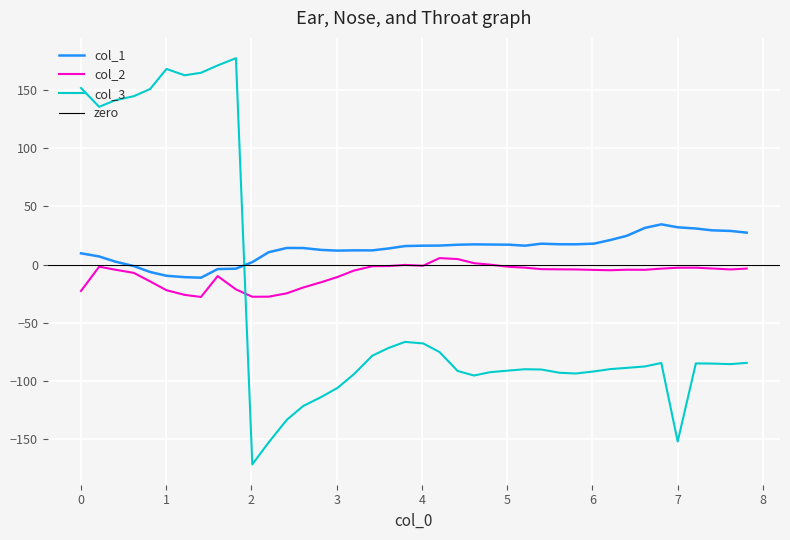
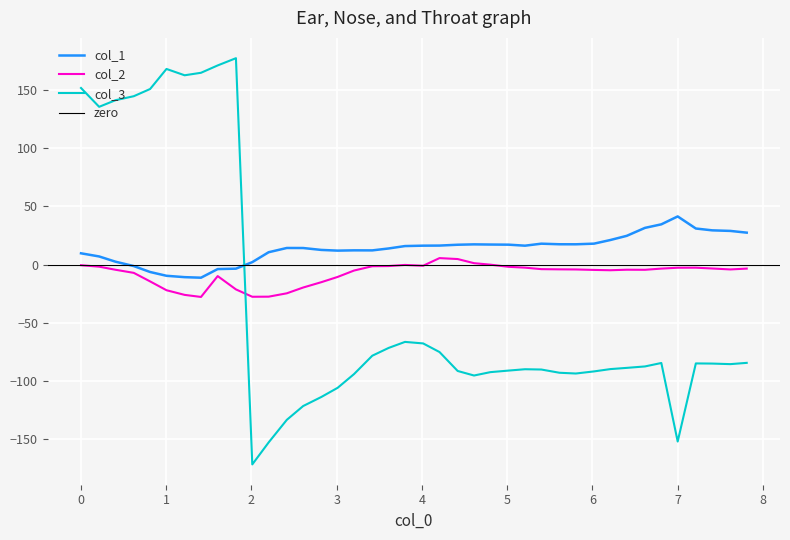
col_2, 0: -23 -> -1
col_1, 7: 32 -> 41
